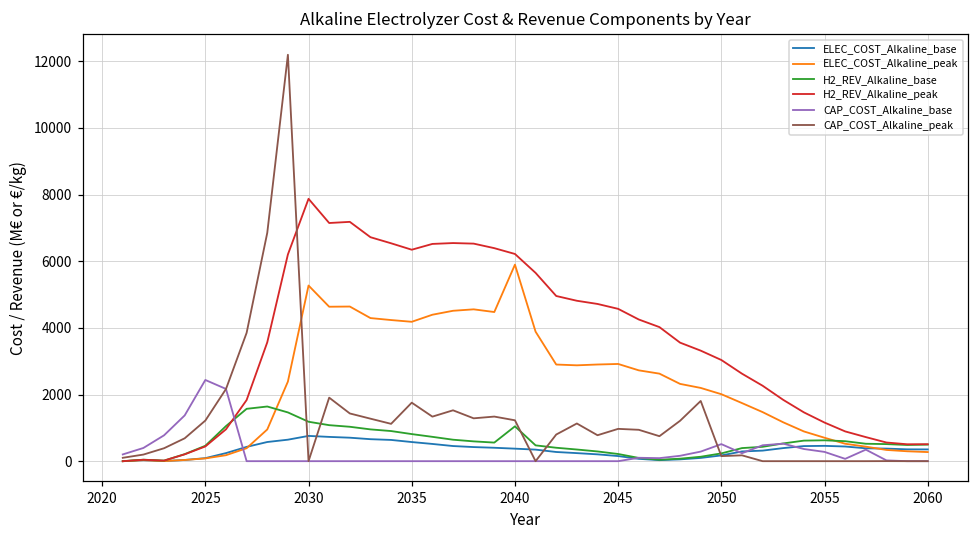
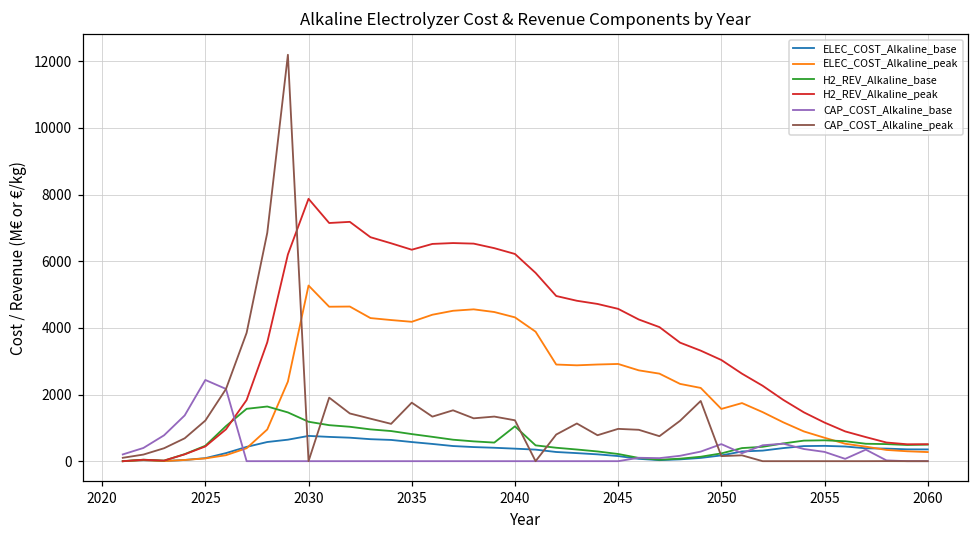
ELEC_COST_Alkaline_peak, 2040: 5900 -> 4300
ELEC_COST_Alkaline_peak, 2050: 2000 -> 1600
